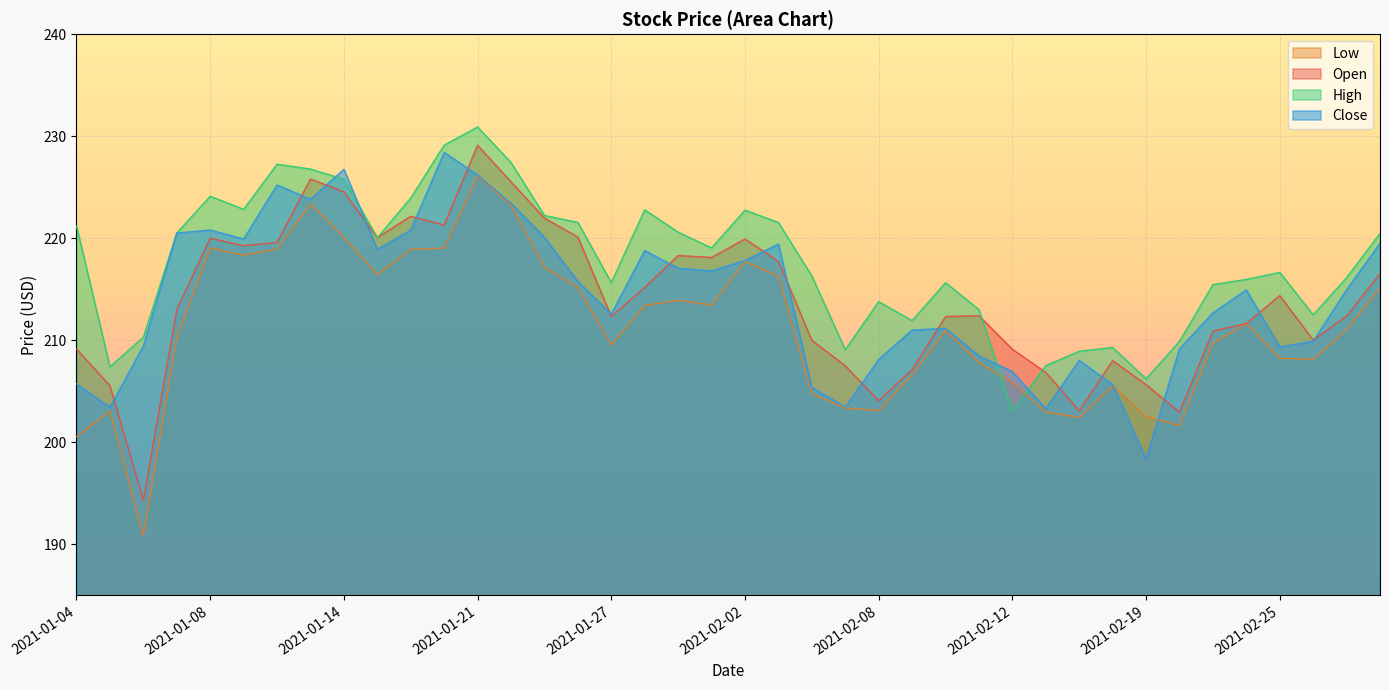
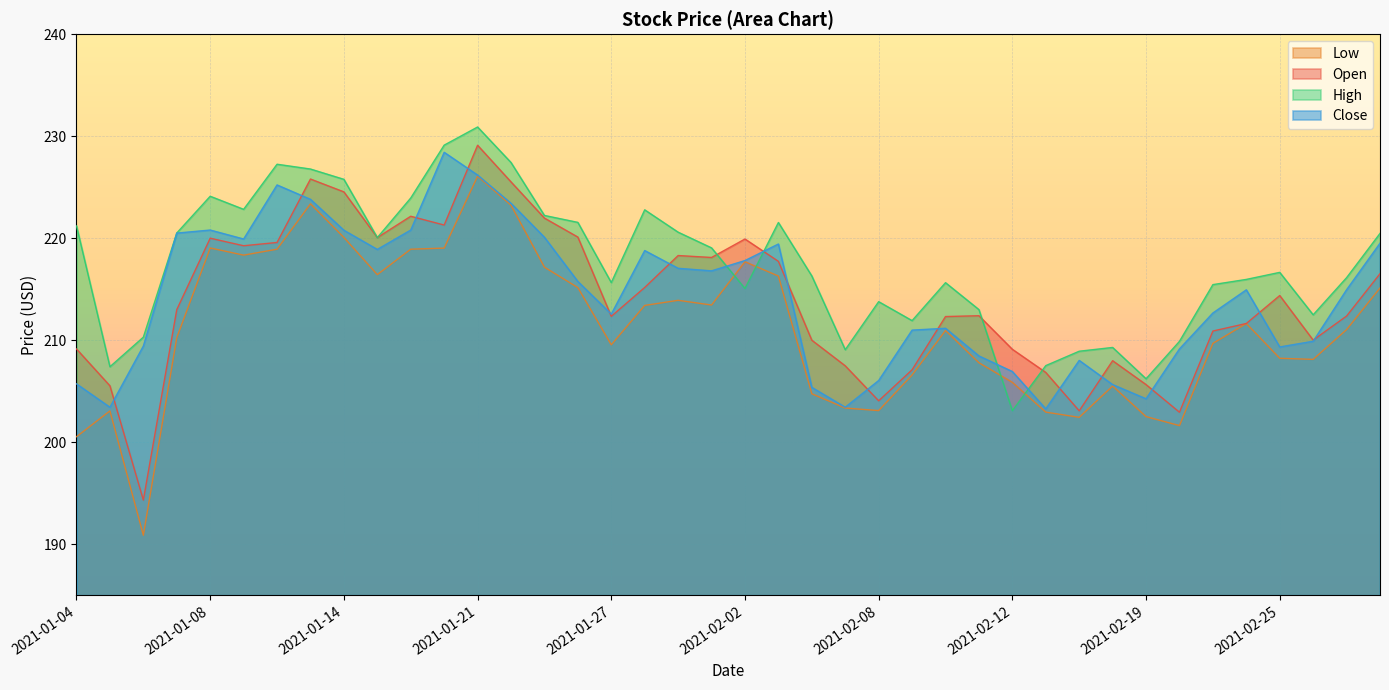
Close, 2021-01-14: 226.8 -> 220.8
High, 2021-02-02: 222.8 -> 215.1
Close, 2021-02-08: 208.1 -> 206.1
Close, 2021-02-19: 198.4 -> 204.3
